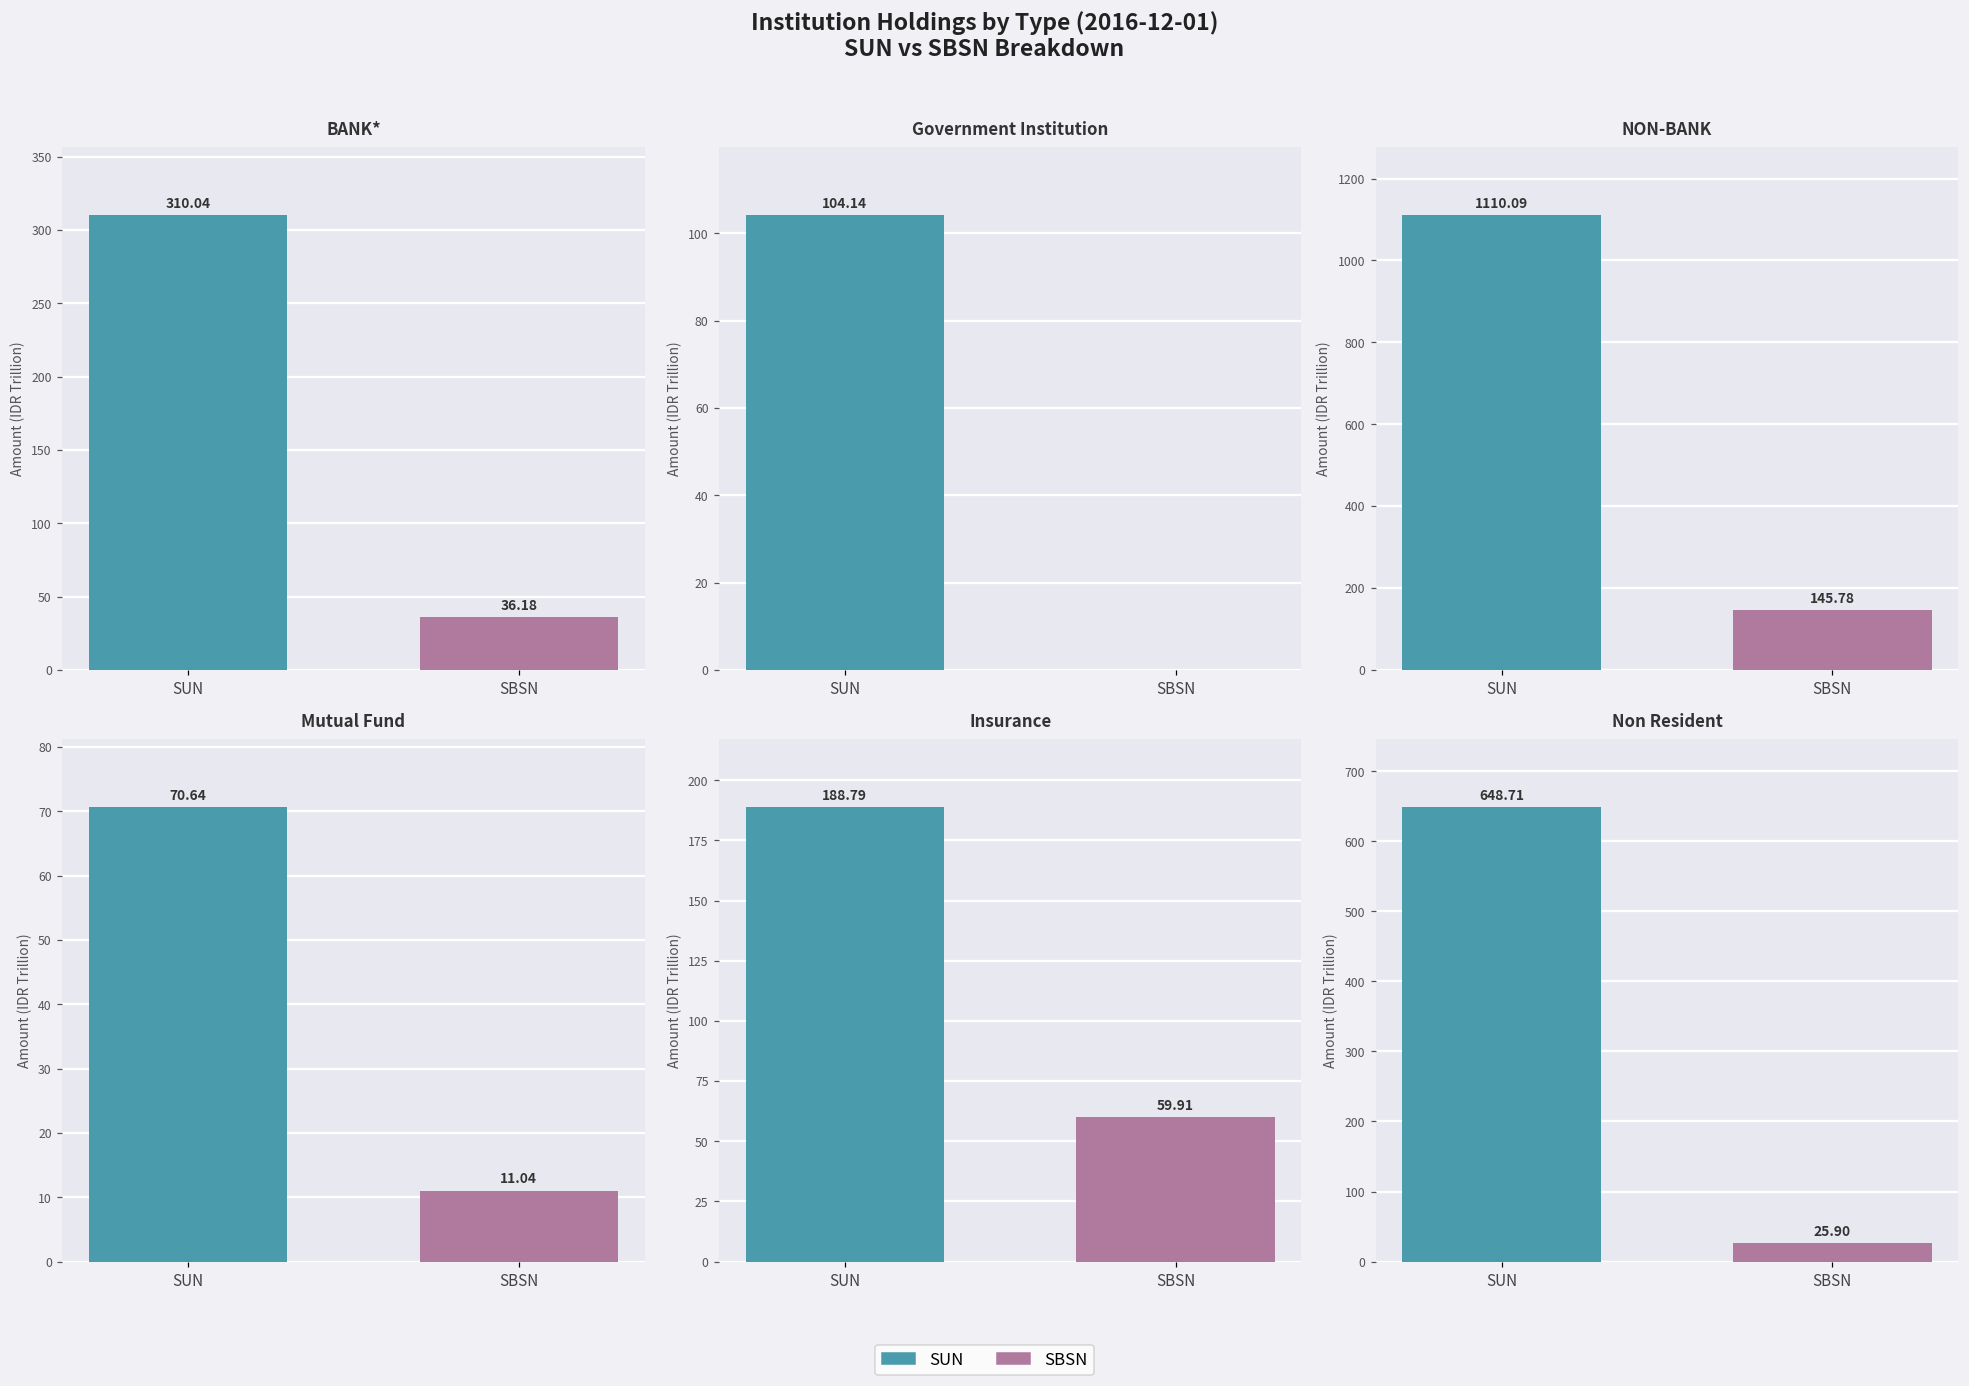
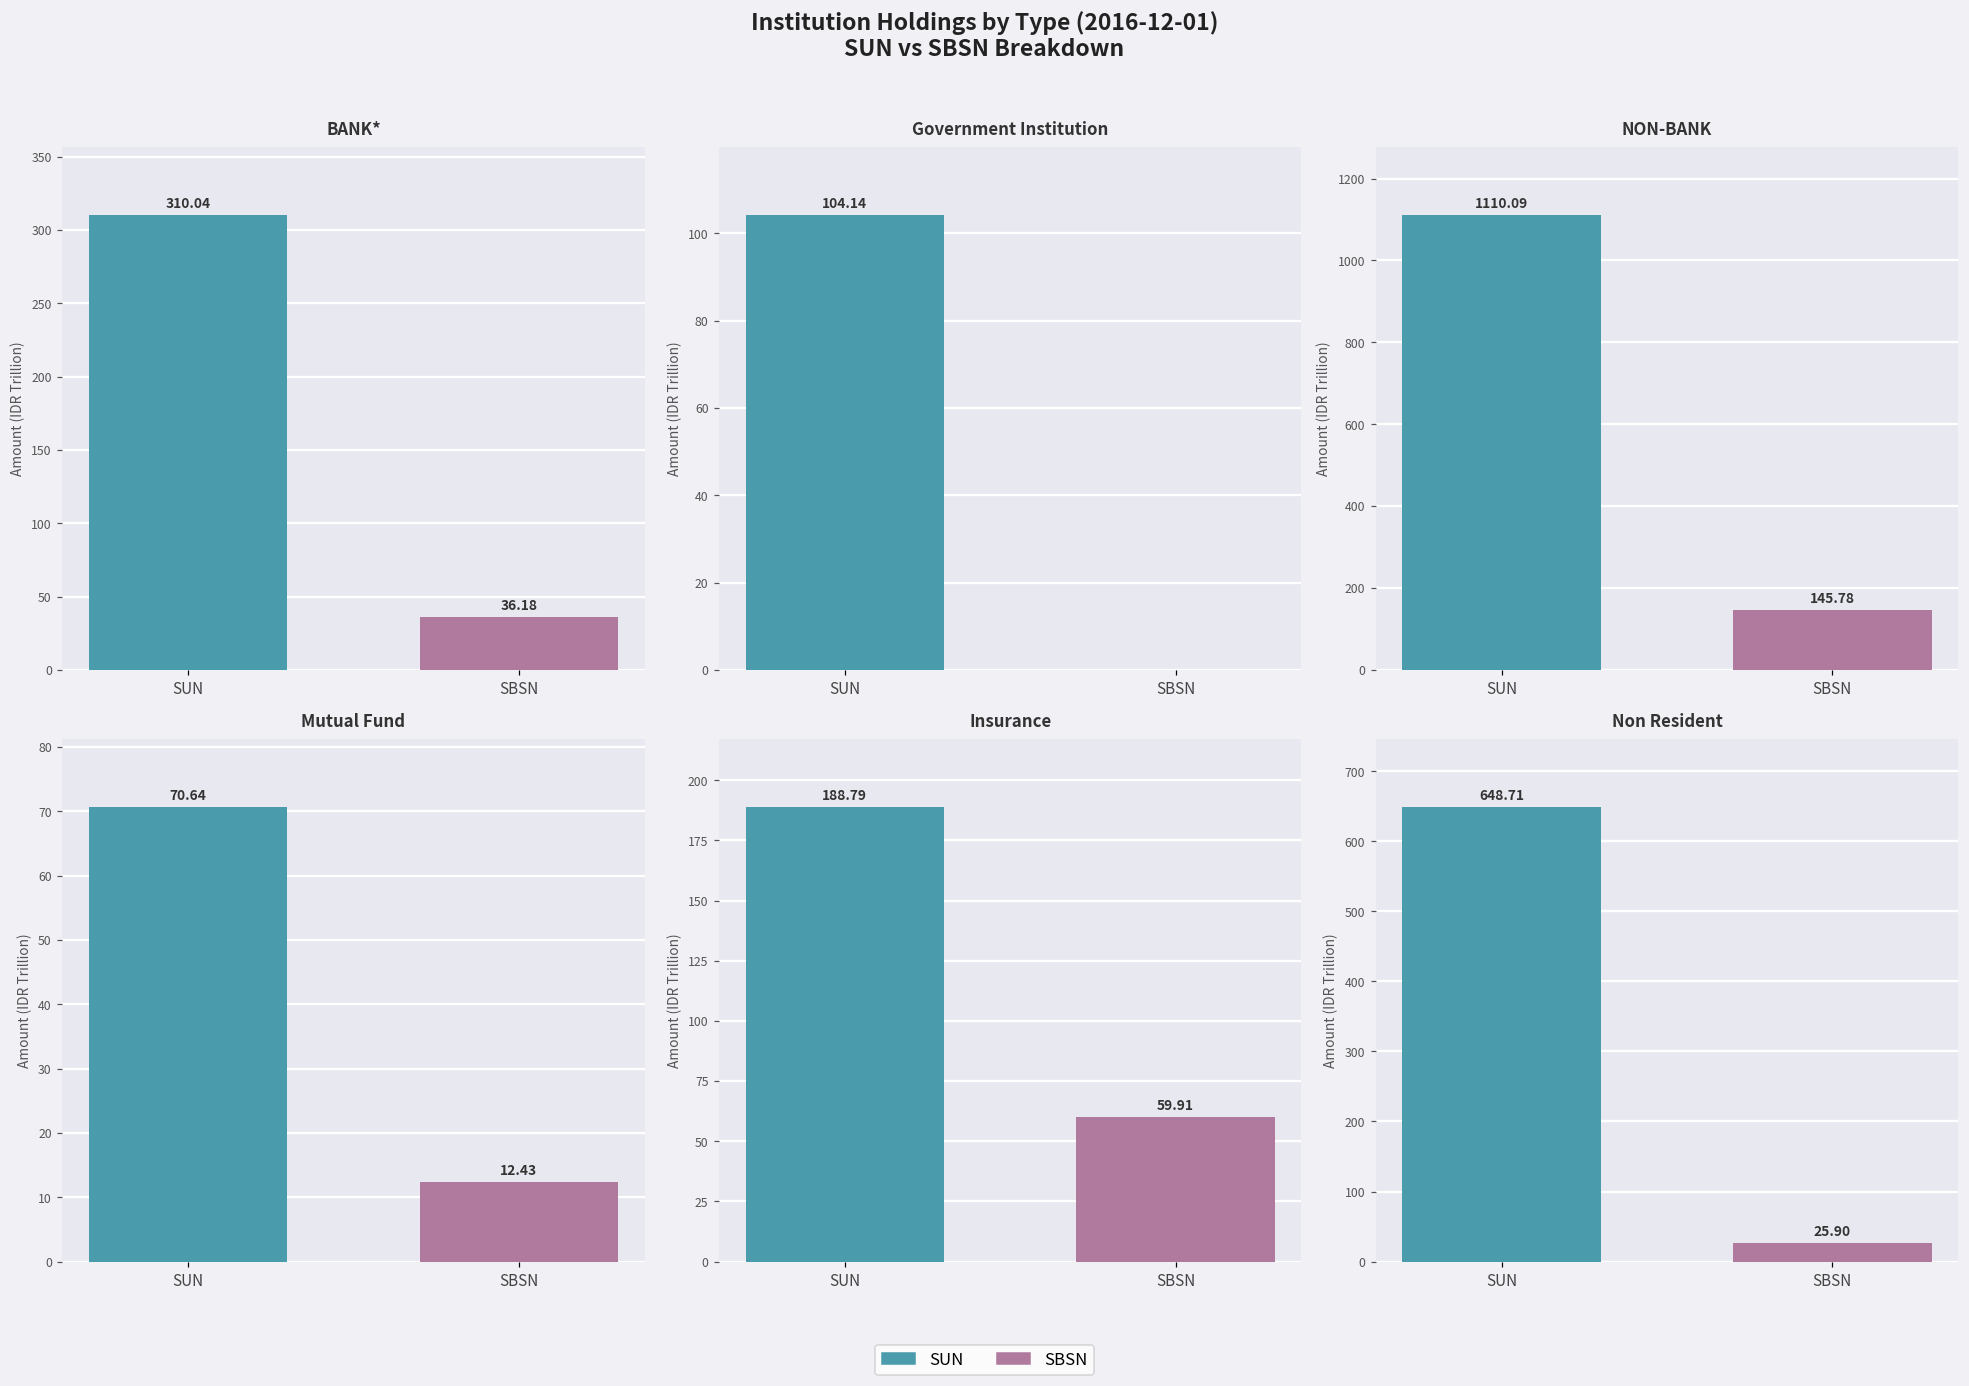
Mutual Fund, SBSN: 11.04 -> 12.43
